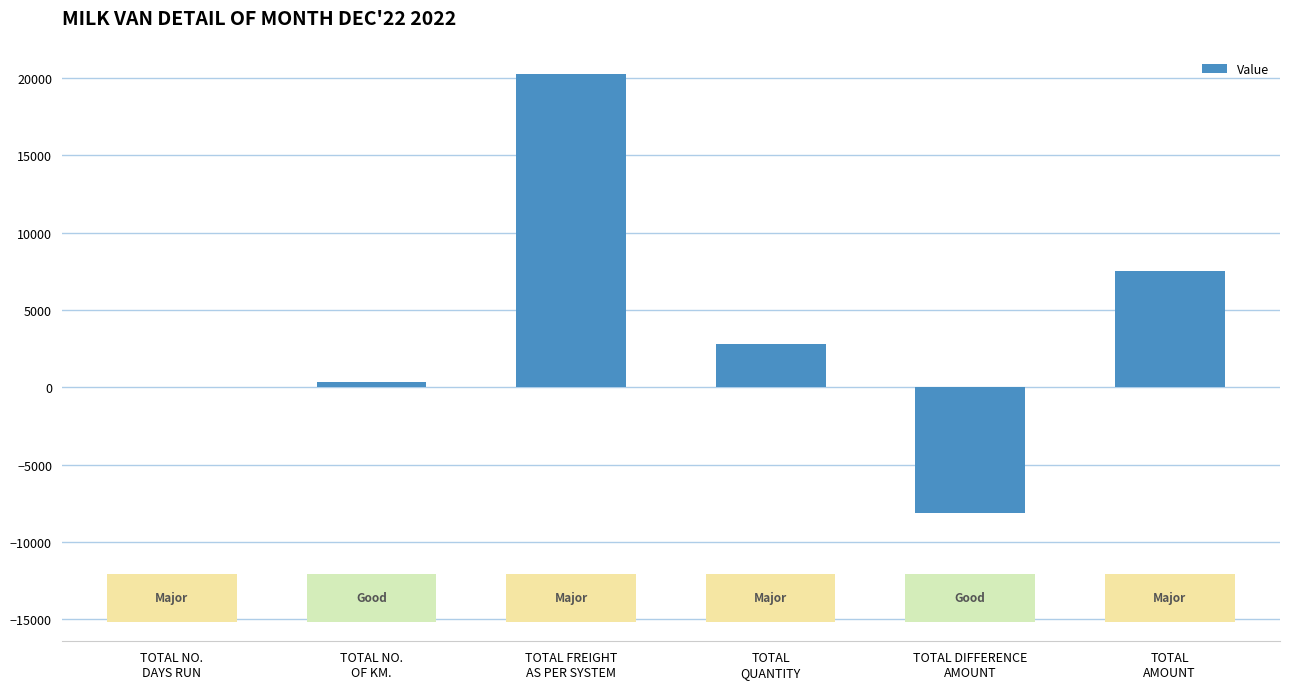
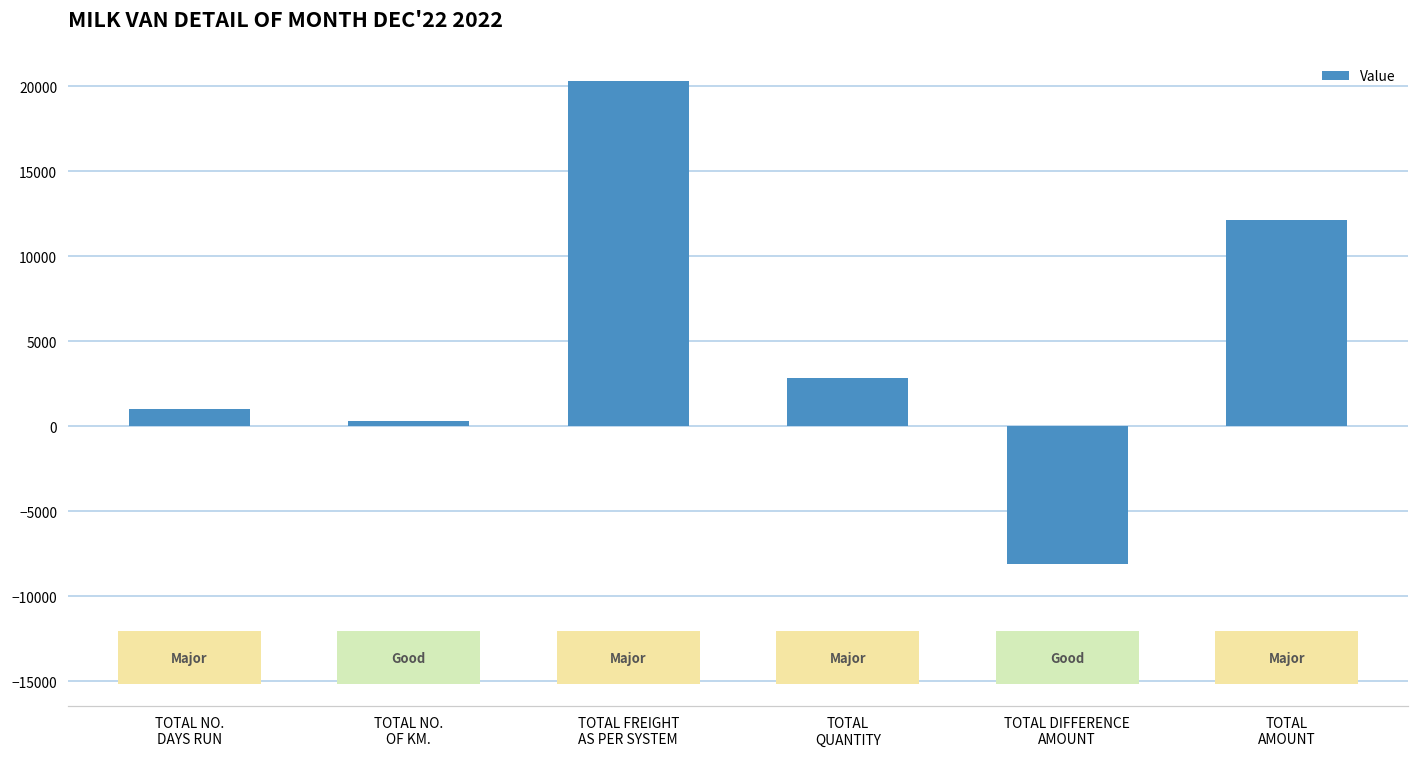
TOTAL NO. DAYS RUN: 0 -> 1000
TOTAL AMOUNT: 7500 -> 12100
